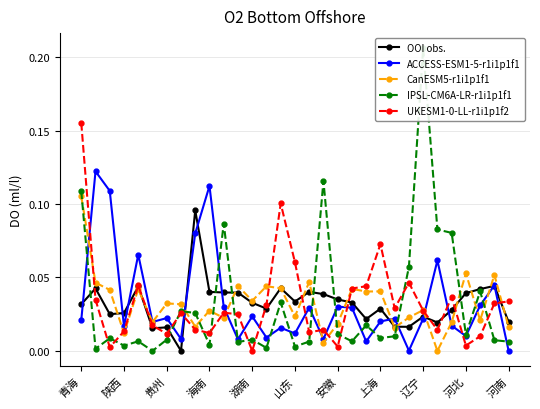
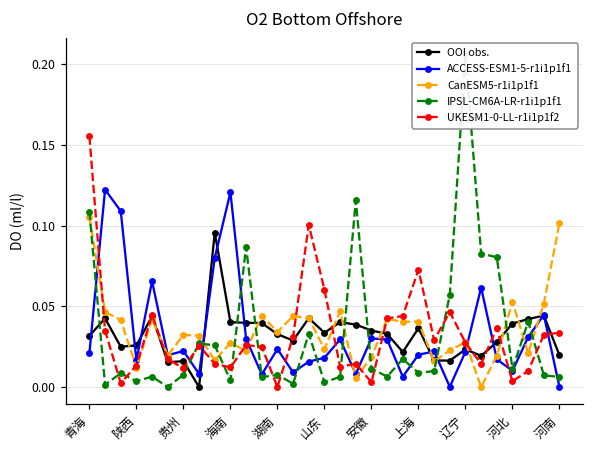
ACCESS-ESM1-5-r1i1p1f1, 海南: 0.112 -> 0.121
ACCESS-ESM1-5-r1i1p1f1, 山东: 0.012 -> 0.018
OOI obs., 上海: 0.029 -> 0.036
CanESM5-r1i1p1f1, 河南: 0.016 -> 0.102
